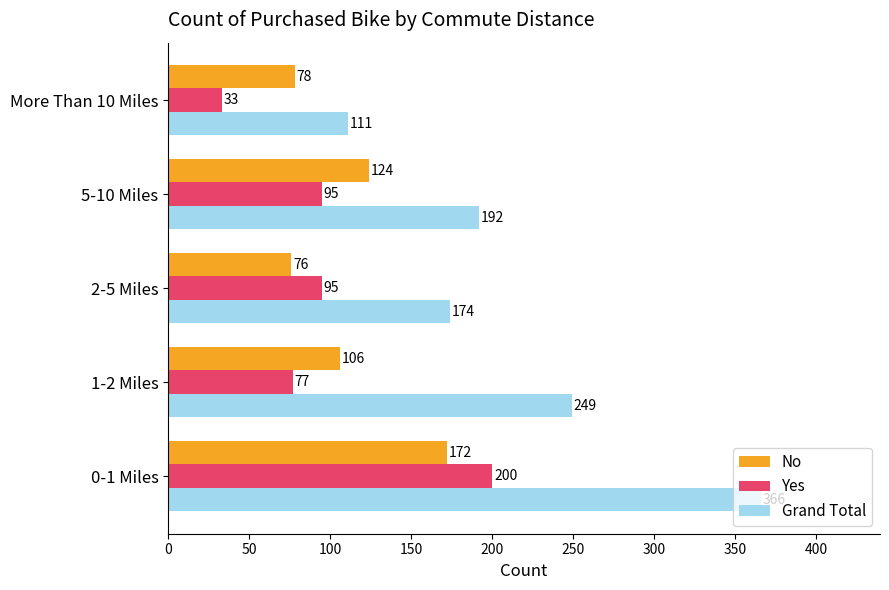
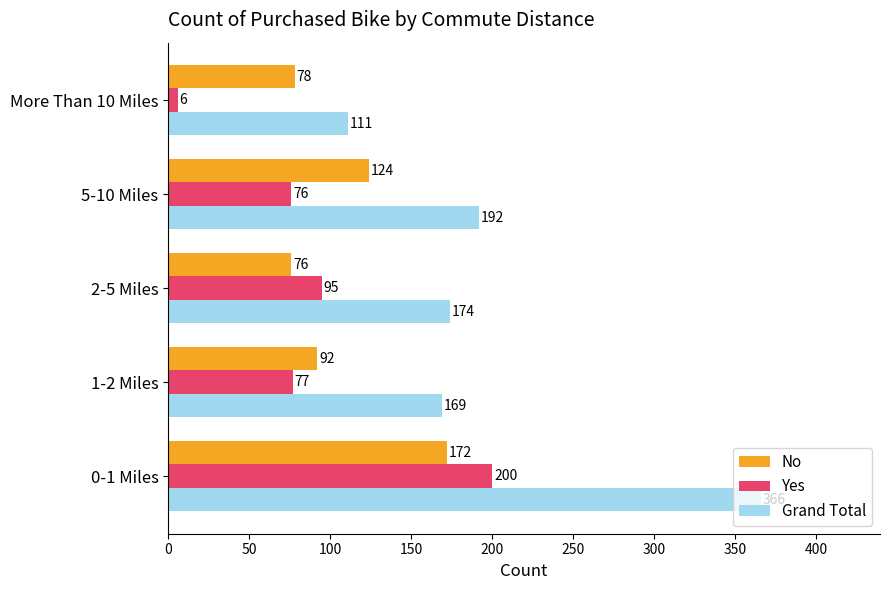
Yes, More Than 10 Miles: 33 -> 6
Yes, 5-10 Miles: 95 -> 76
No, 1-2 Miles: 106 -> 92
Grand Total, 1-2 Miles: 249 -> 169
